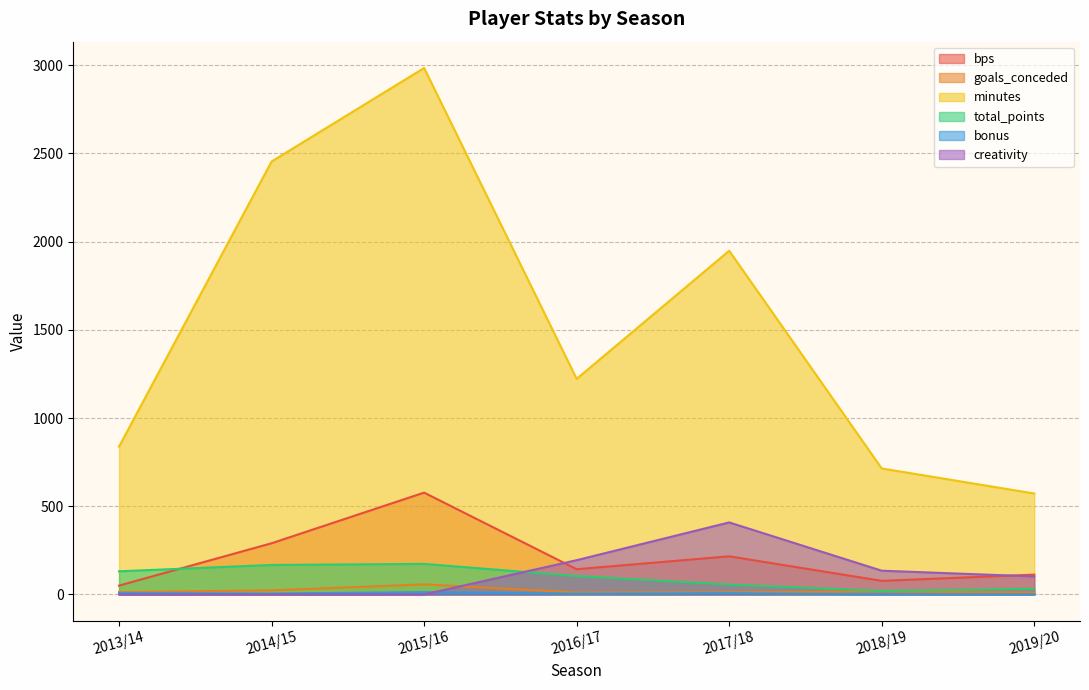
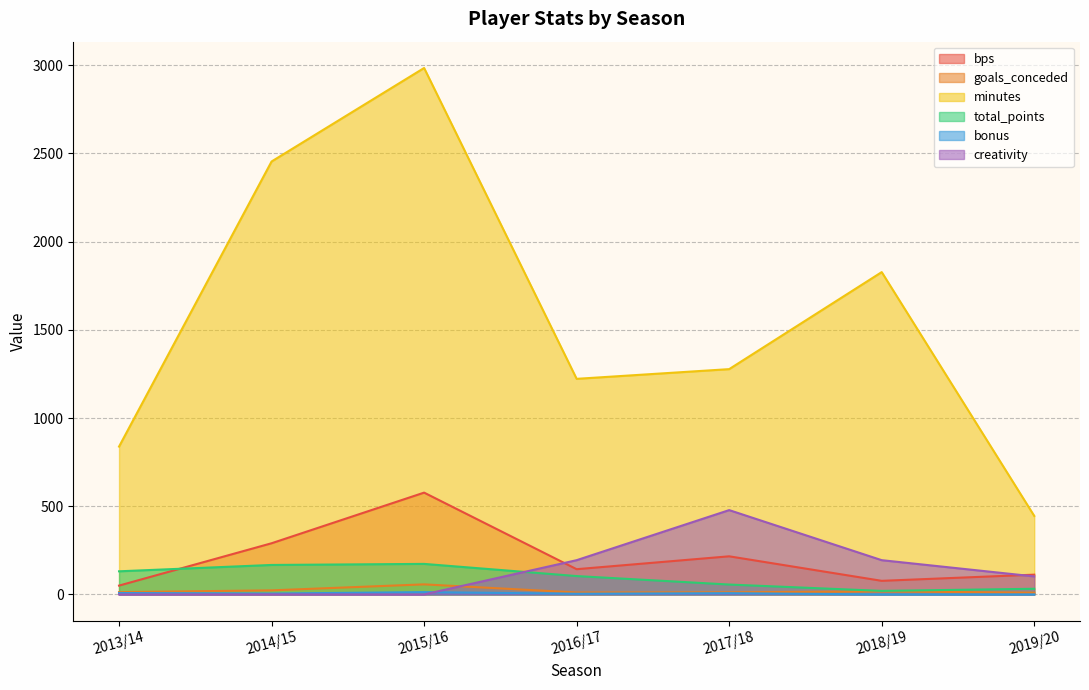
minutes, 2017/18: 1950 -> 1280
creativity, 2017/18: 410 -> 480
minutes, 2018/19: 710 -> 1830
creativity, 2018/19: 130 -> 190
minutes, 2019/20: 570 -> 450
